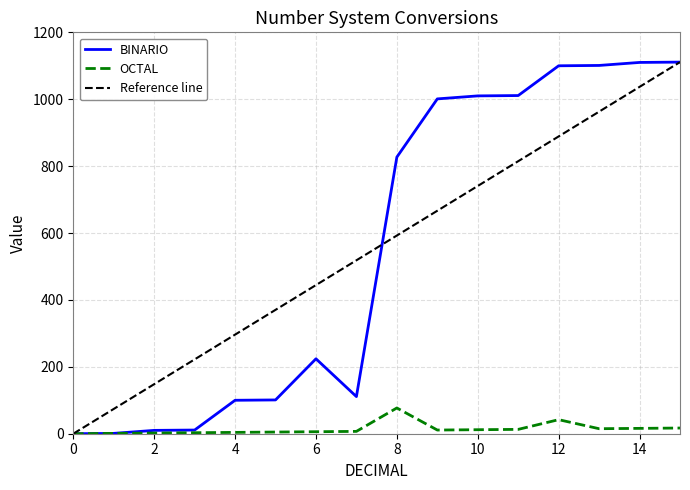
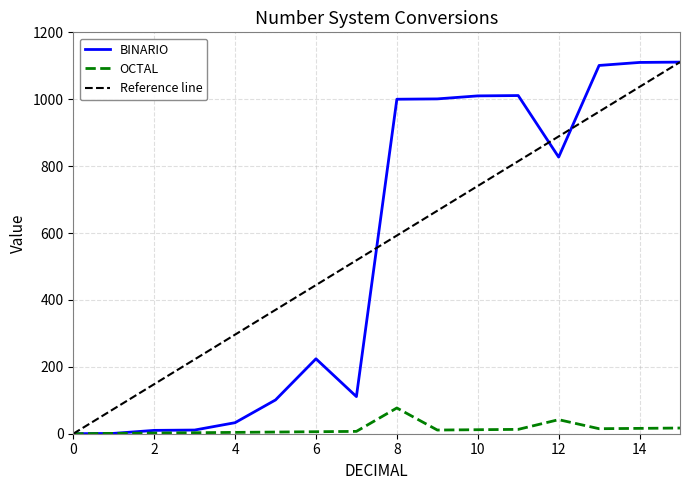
BINARIO, 4: 100 -> 30
BINARIO, 8: 830 -> 1000
BINARIO, 12: 1100 -> 830
